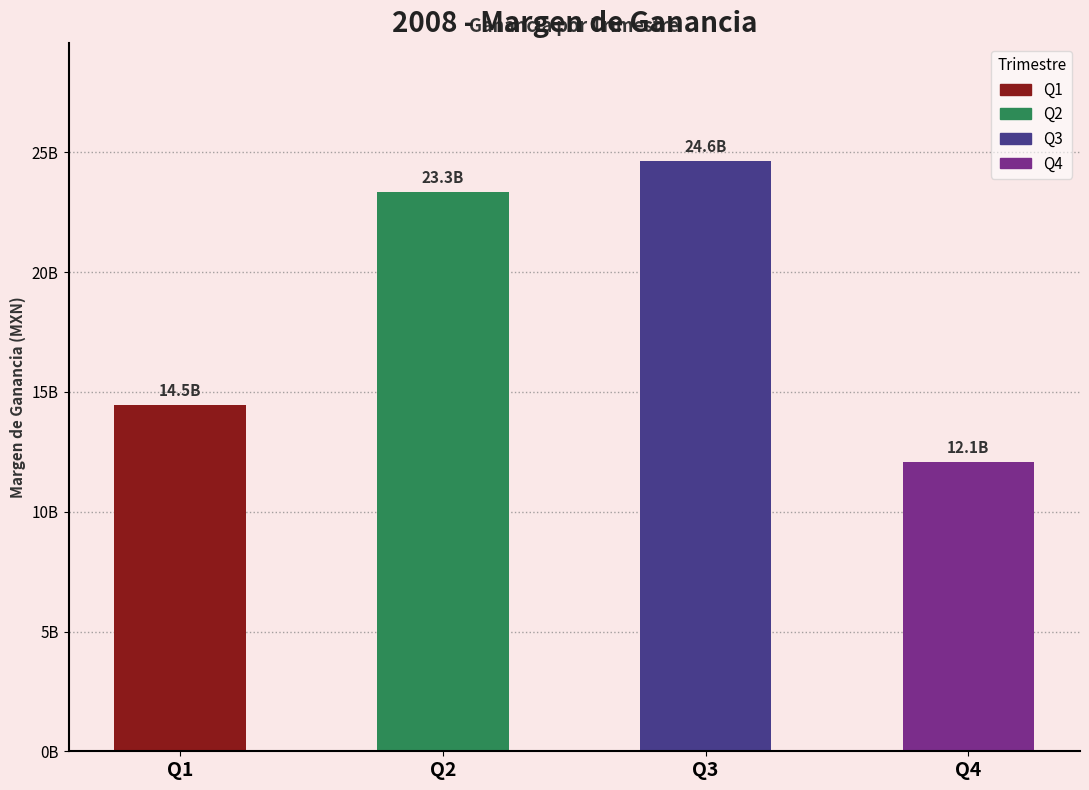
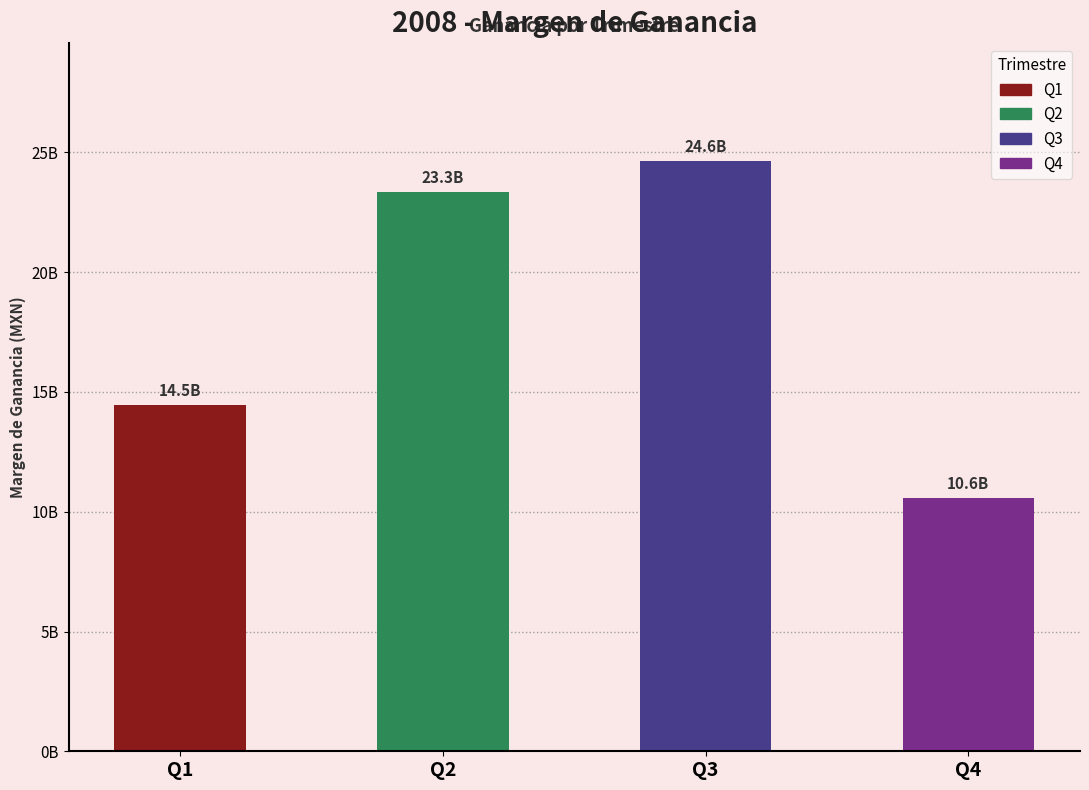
Q4: 12.1B -> 10.6B
